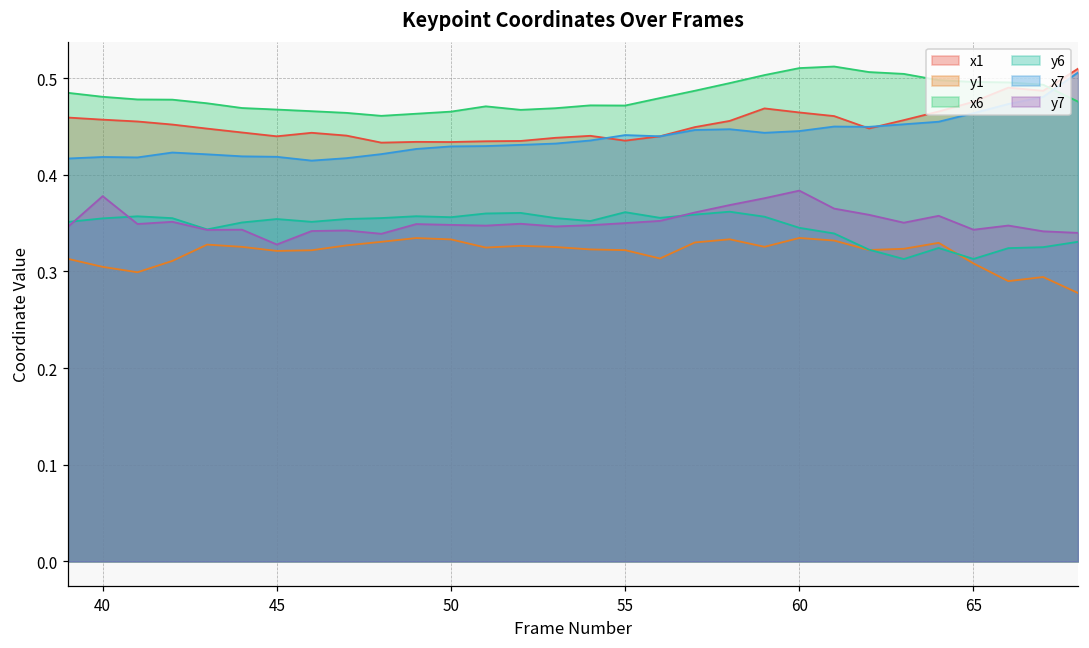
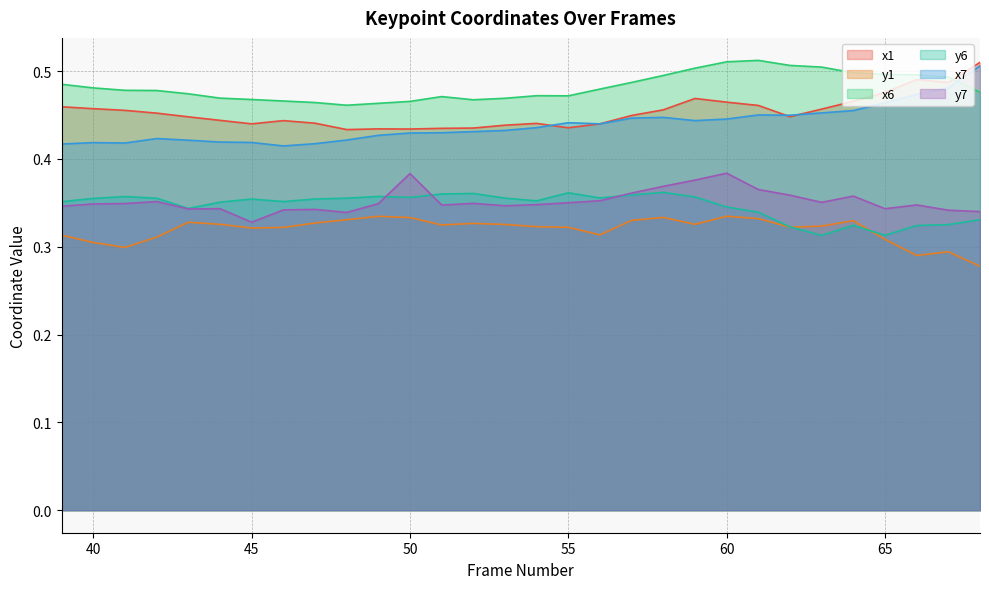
y7, 40: 0.38 -> 0.35
y7, 50: 0.35 -> 0.38
